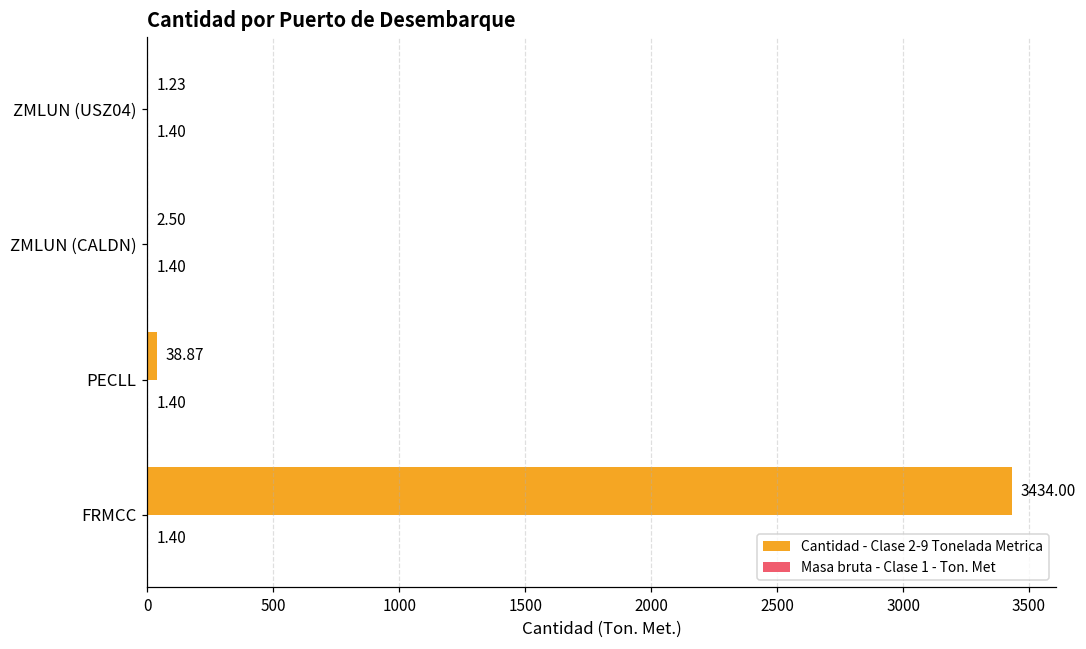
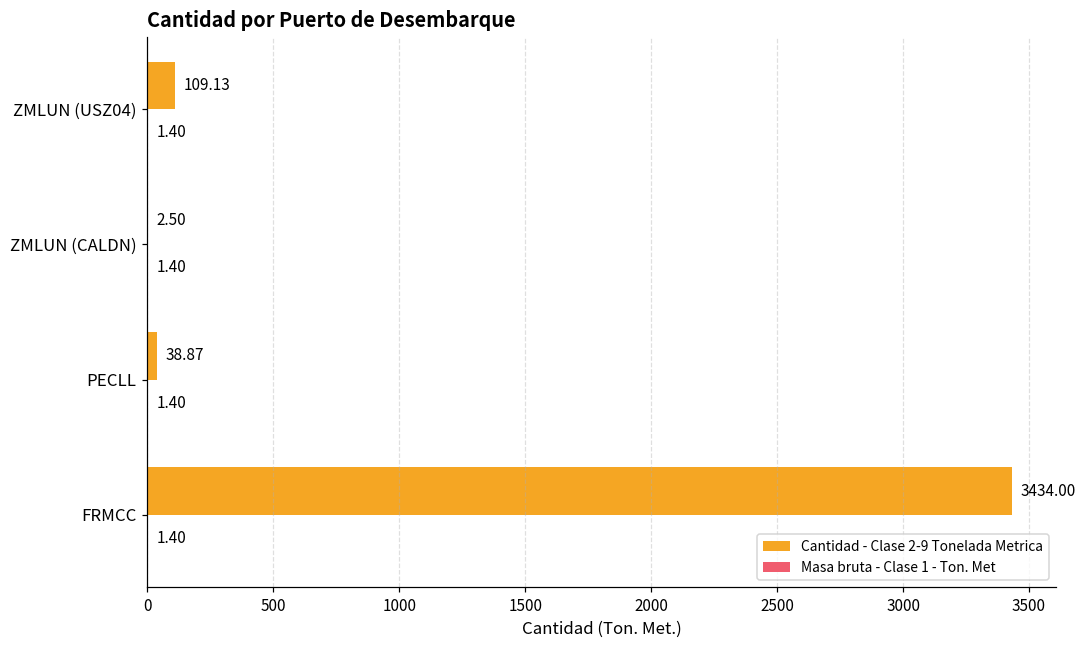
Cantidad - Clase 2-9 Tonelada Metrica, ZMLUN (USZ04): 1.23 -> 109.13
